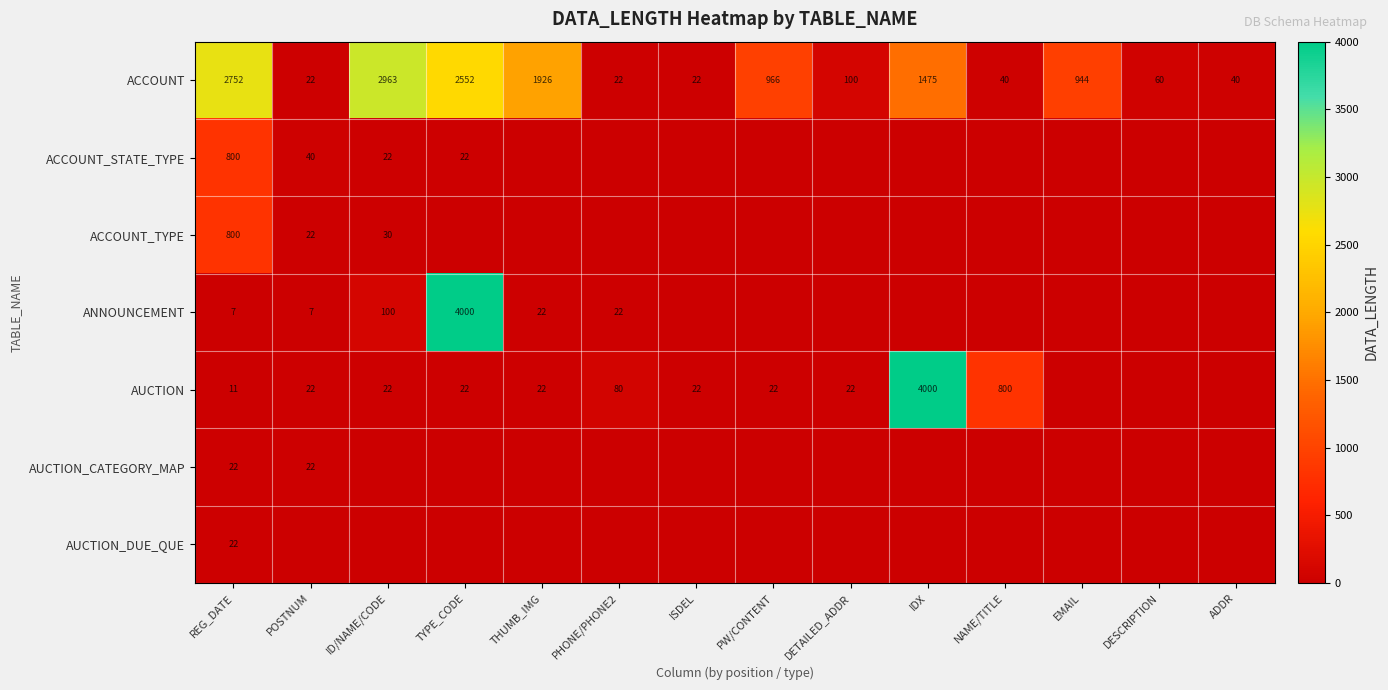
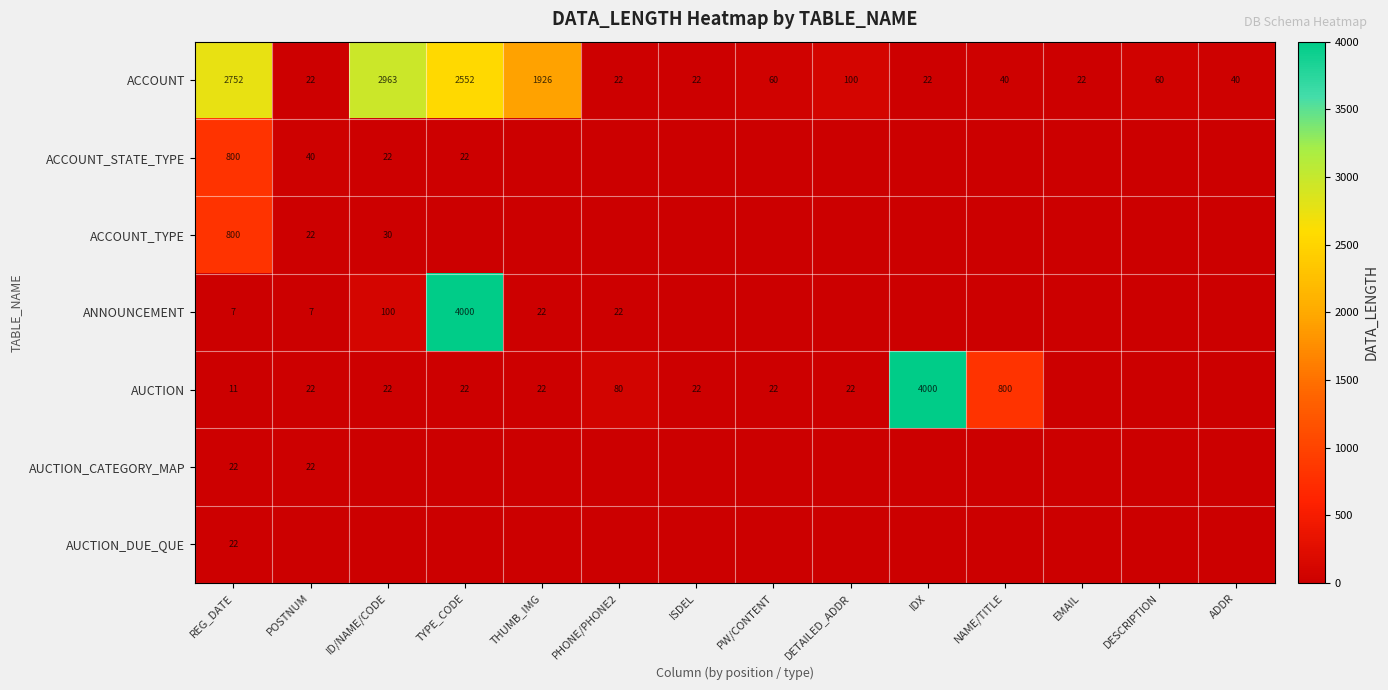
ACCOUNT, PW/CONTENT: 966 -> 60
ACCOUNT, IDX: 1475 -> 22
ACCOUNT, EMAIL: 944 -> 22
